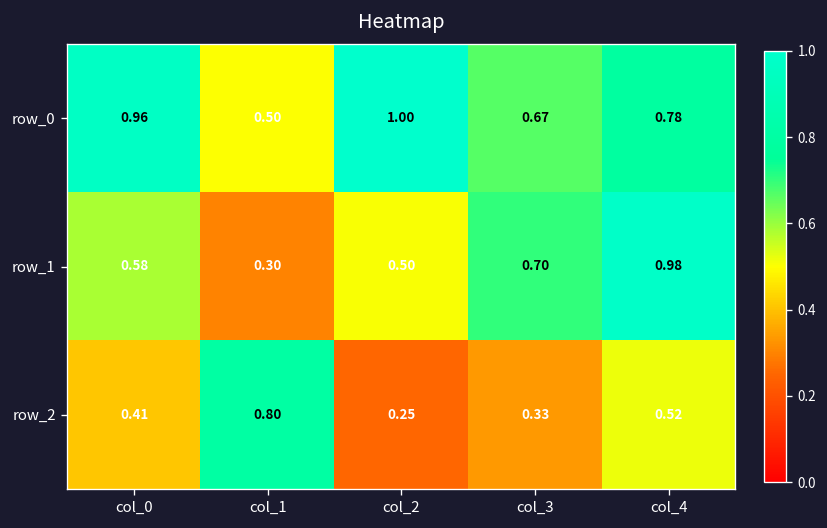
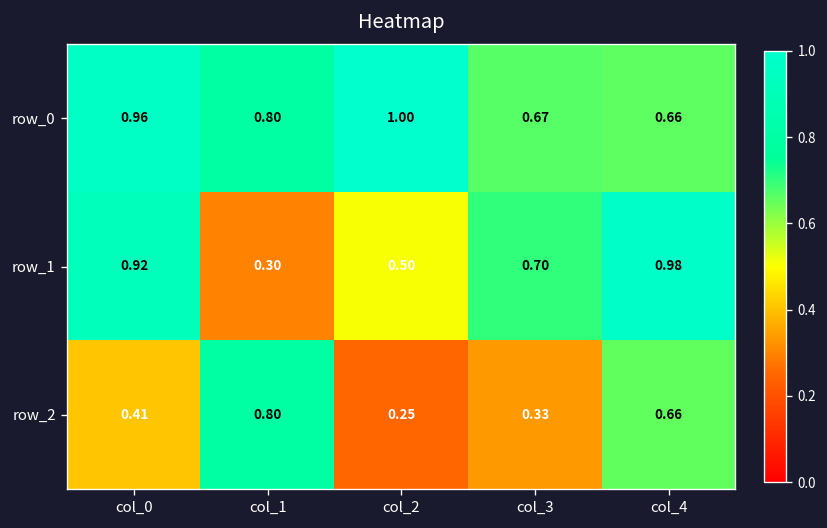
row_0, col_1: 0.50 -> 0.80
row_0, col_4: 0.78 -> 0.66
row_1, col_0: 0.58 -> 0.92
row_2, col_4: 0.52 -> 0.66
